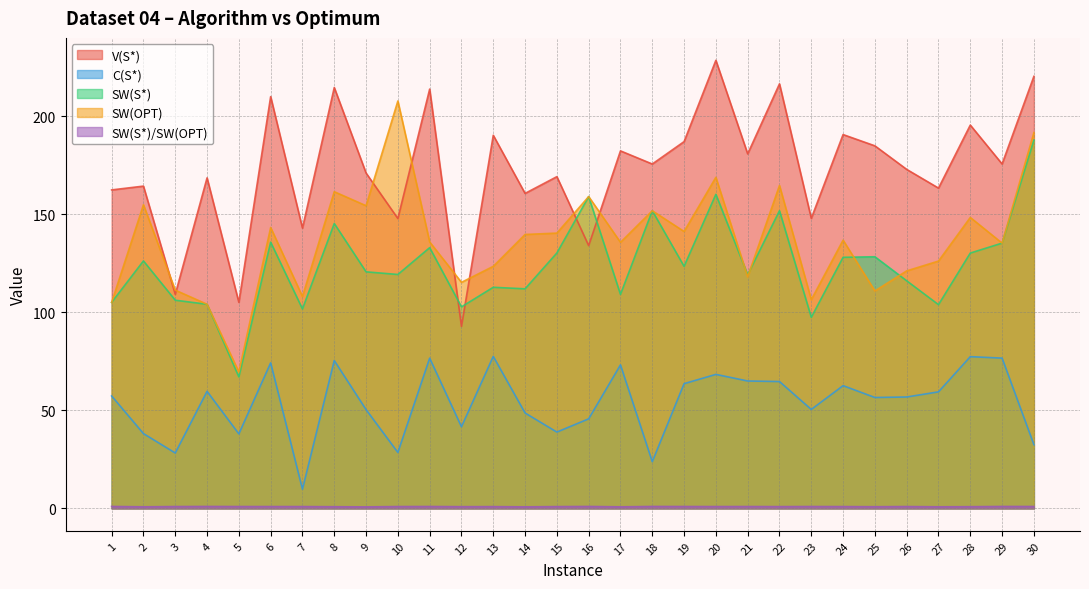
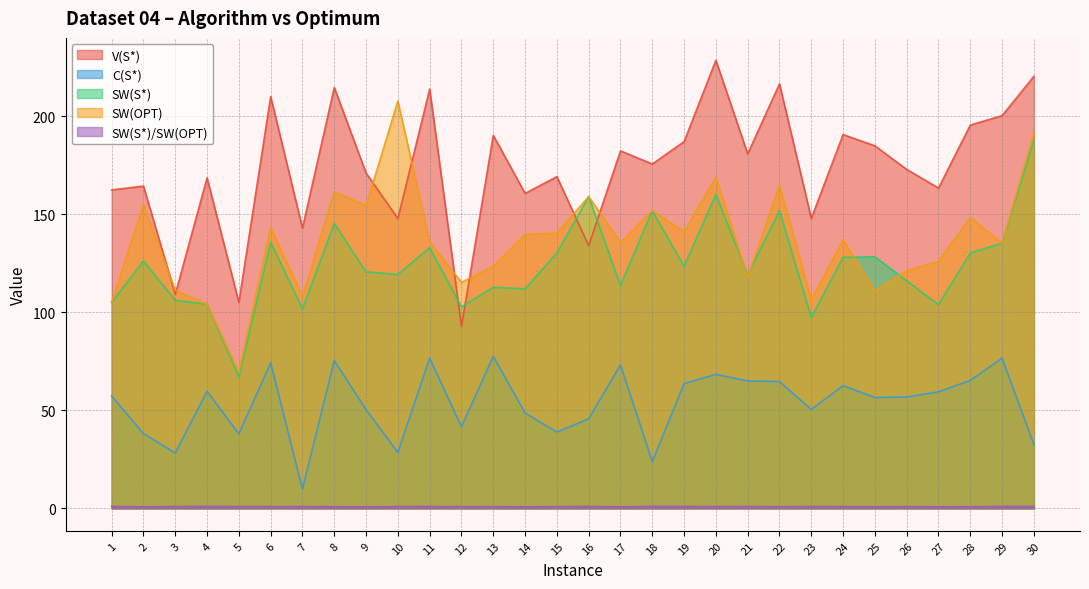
SW(S*), 17: 109 -> 114
C(S*), 28: 77 -> 65
V(S*), 29: 176 -> 200
